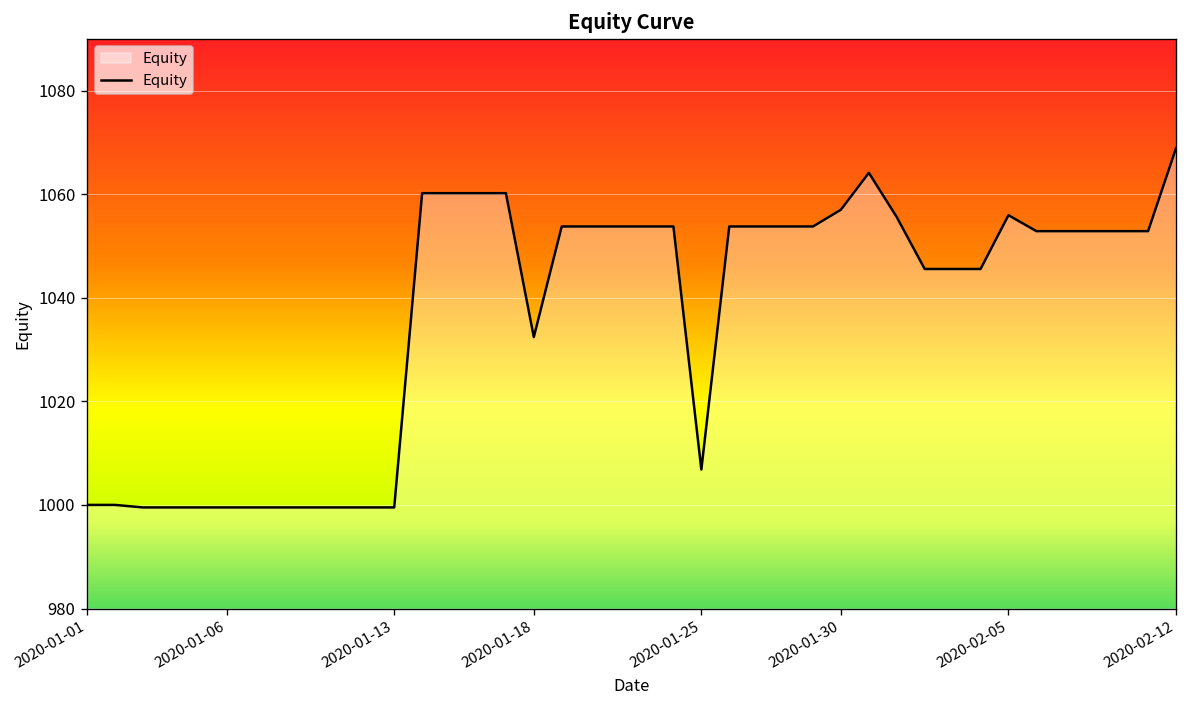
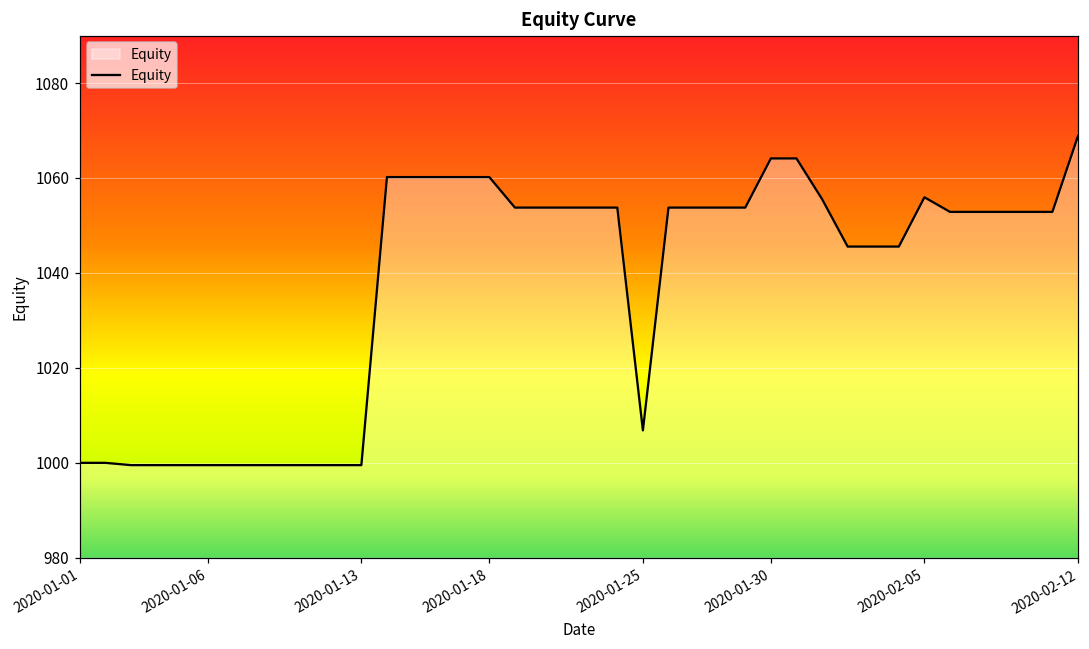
2020-01-18: 1032 -> 1060
2020-01-30: 1057 -> 1064
